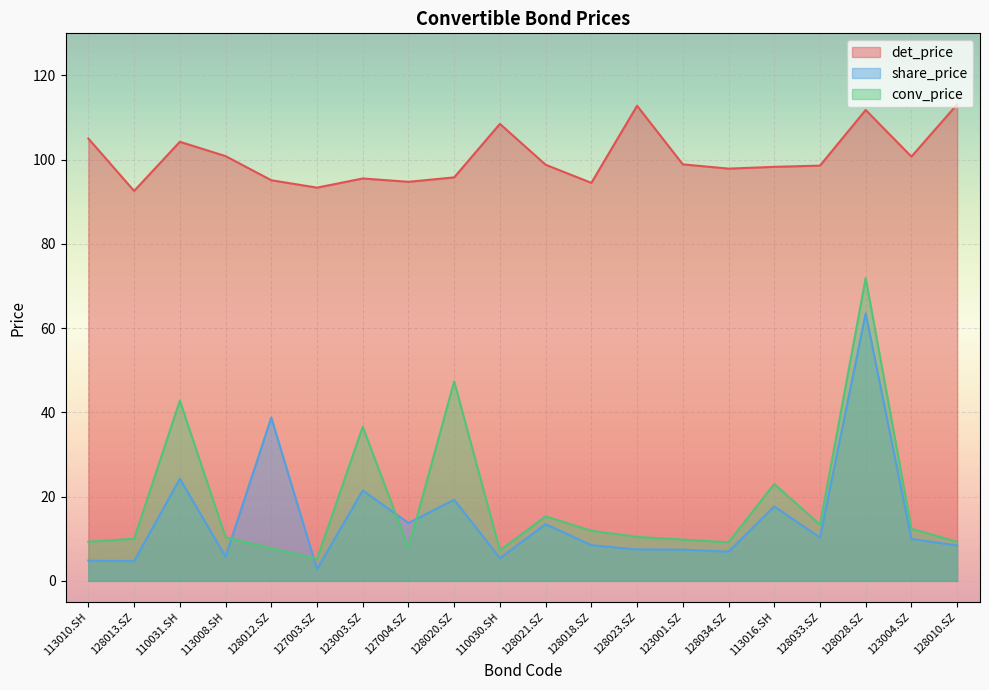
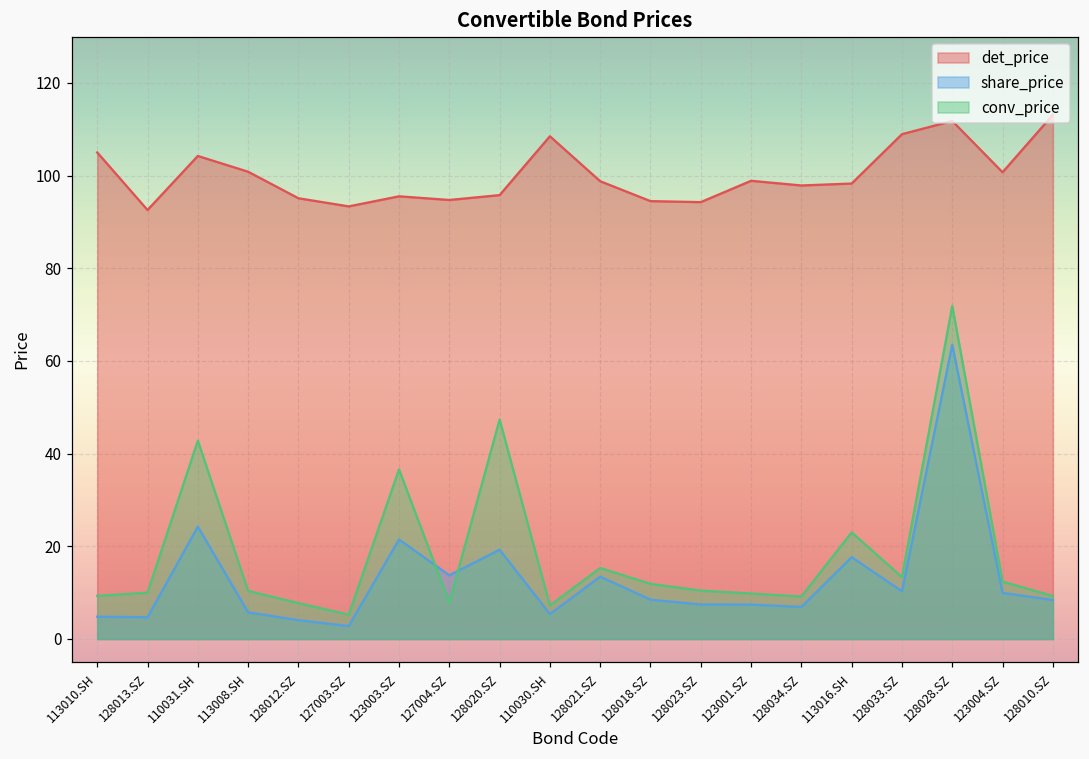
share_price, 128012.SZ: 39 -> 4
det_price, 128023.SZ: 113 -> 94
det_price, 128033.SZ: 99 -> 109
